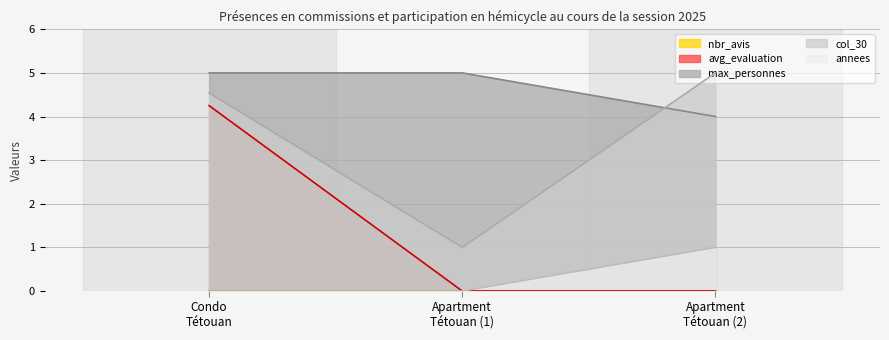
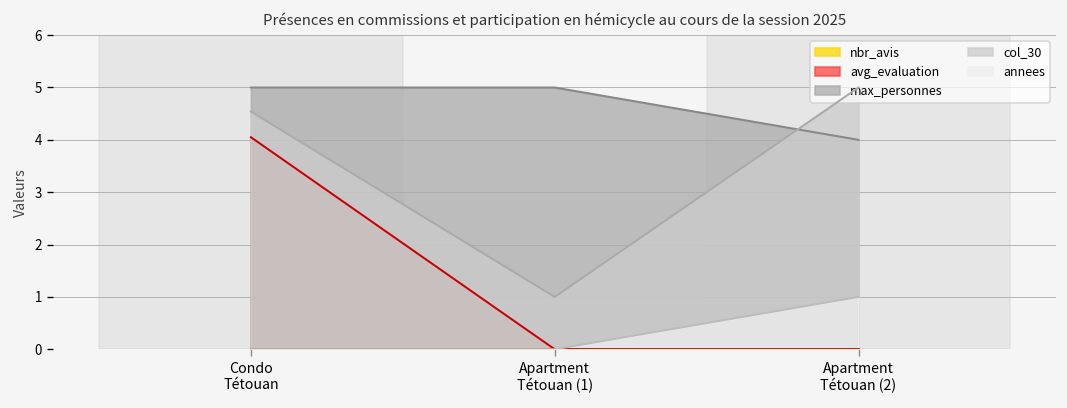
avg_evaluation, Condo Tétouan: 4.3 -> 4.1
